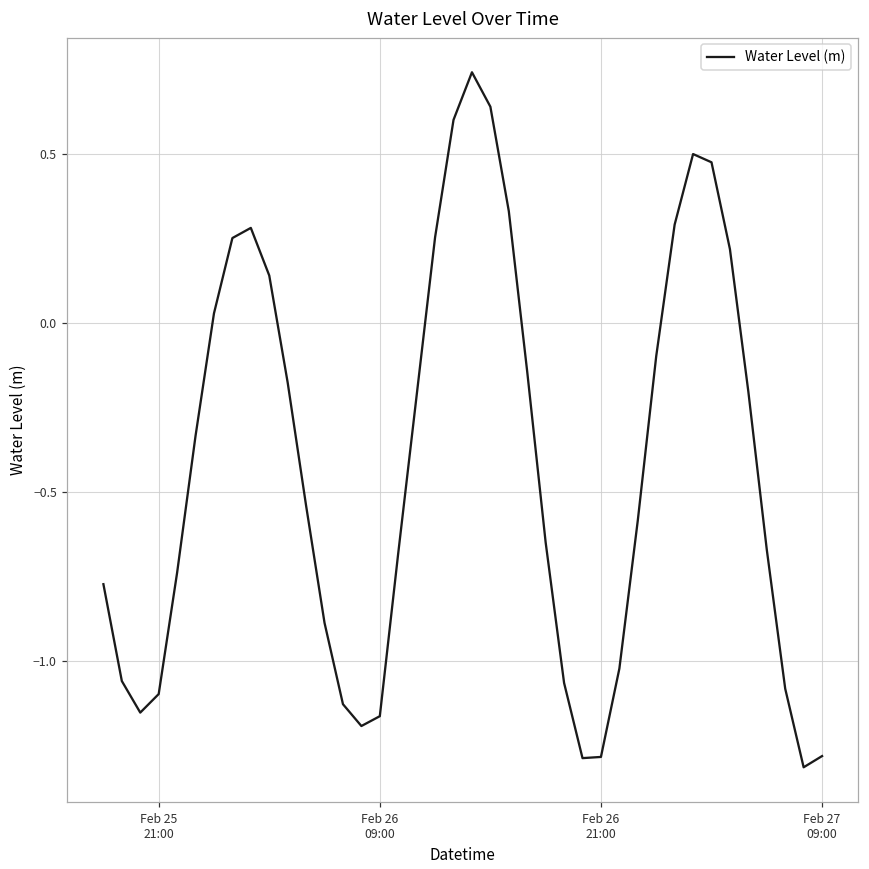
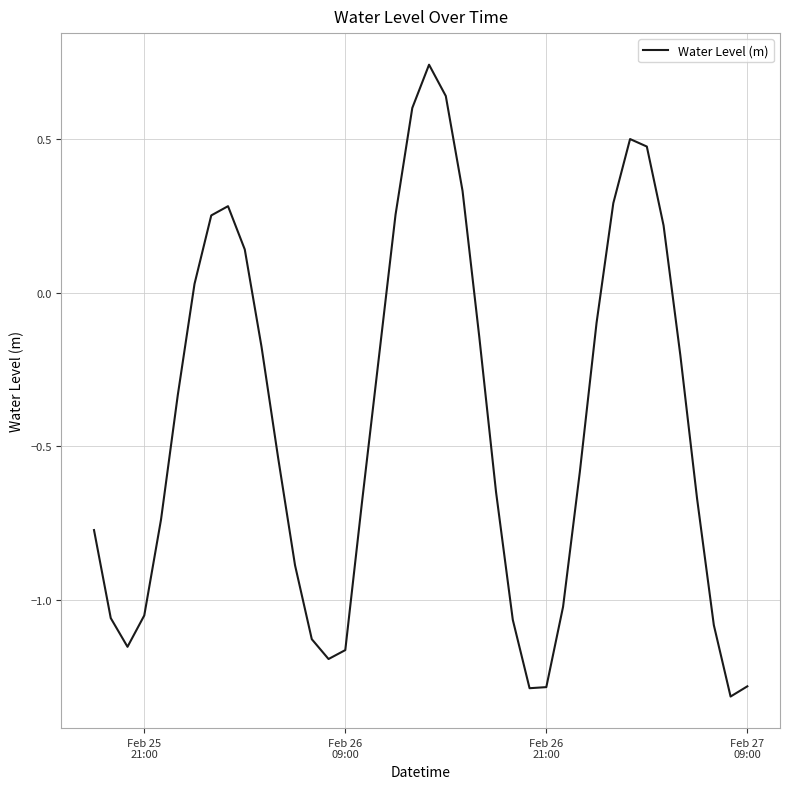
Feb 25 21:00: -1.10 -> -1.05
